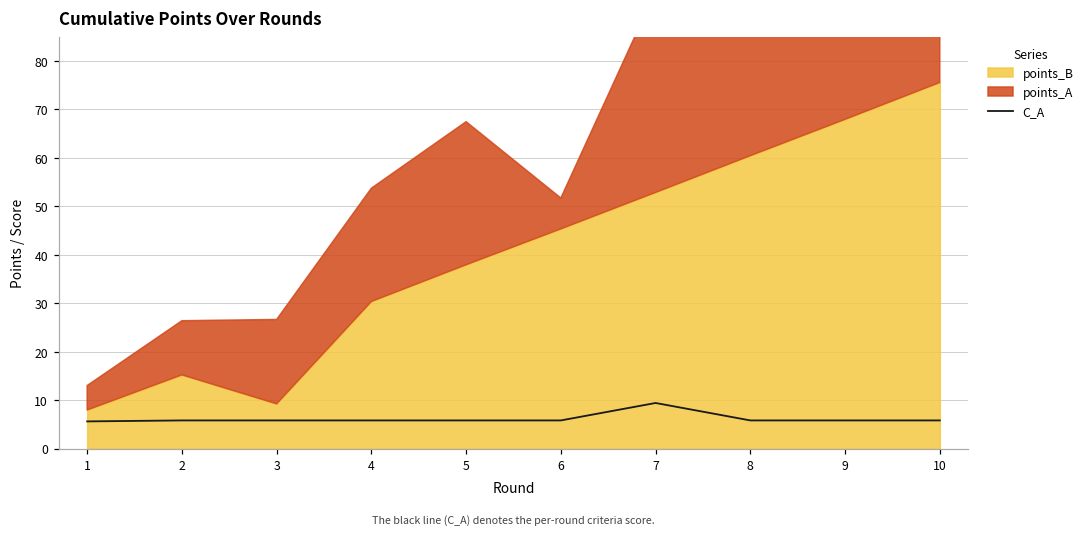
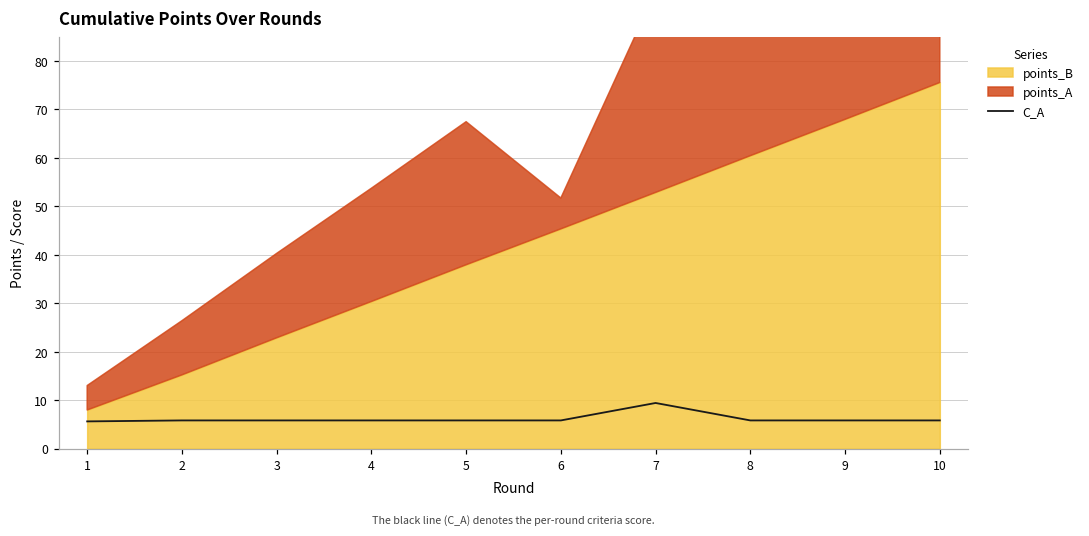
points_B, 3: 9 -> 23
